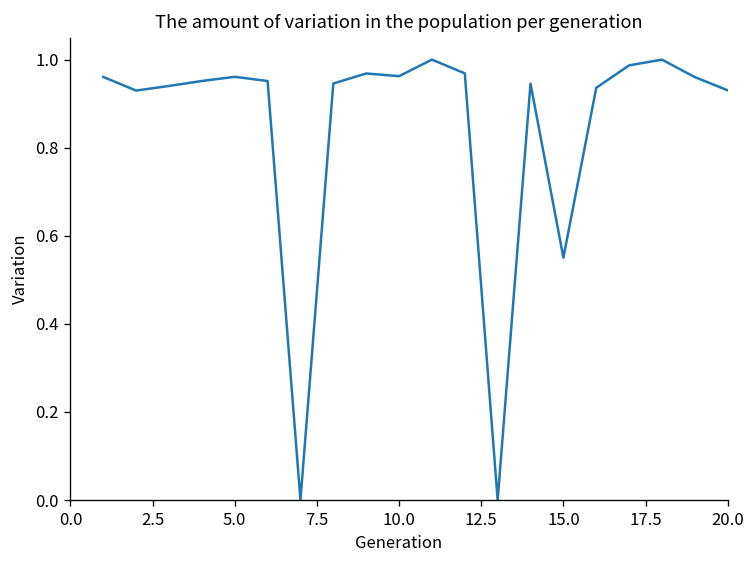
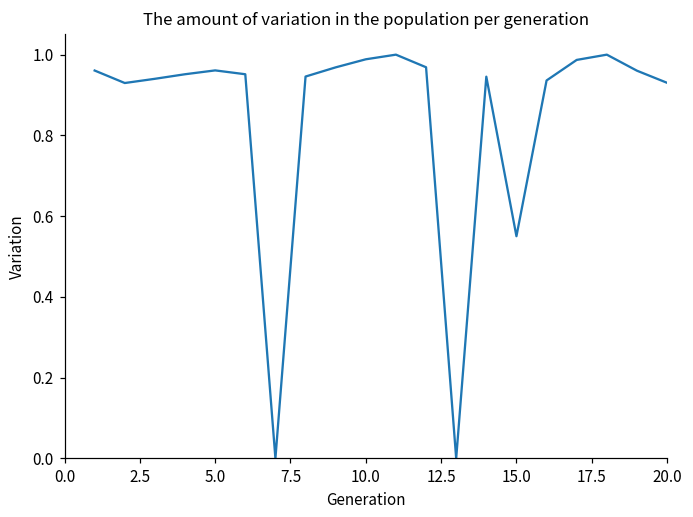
10.0: 0.96 -> 0.99
